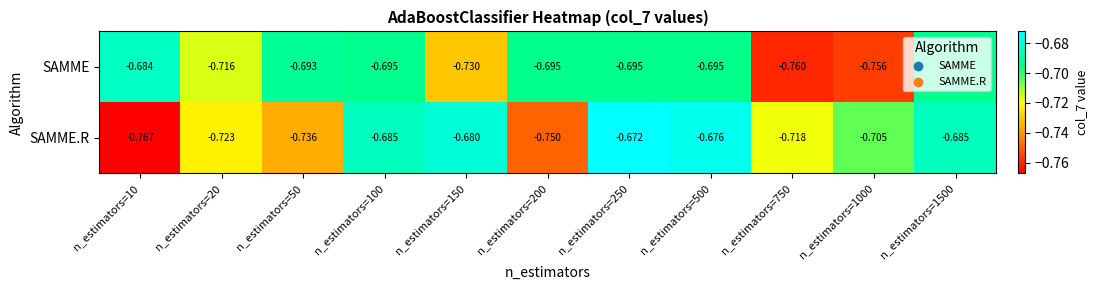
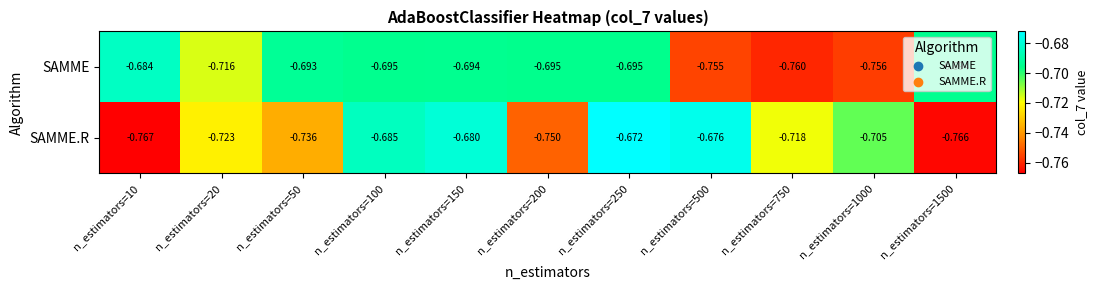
SAMME, n_estimators=150: -0.730 -> -0.694
SAMME, n_estimators=500: -0.695 -> -0.755
SAMME.R, n_estimators=1500: -0.685 -> -0.766
